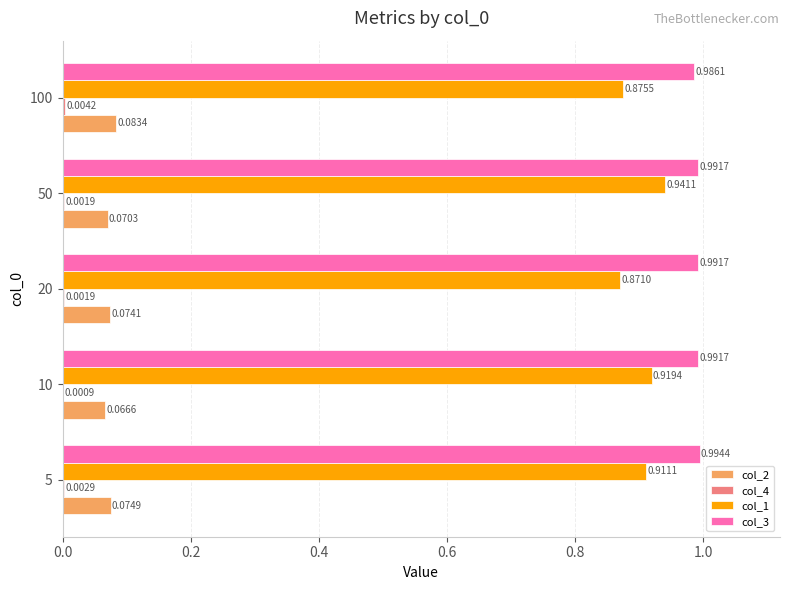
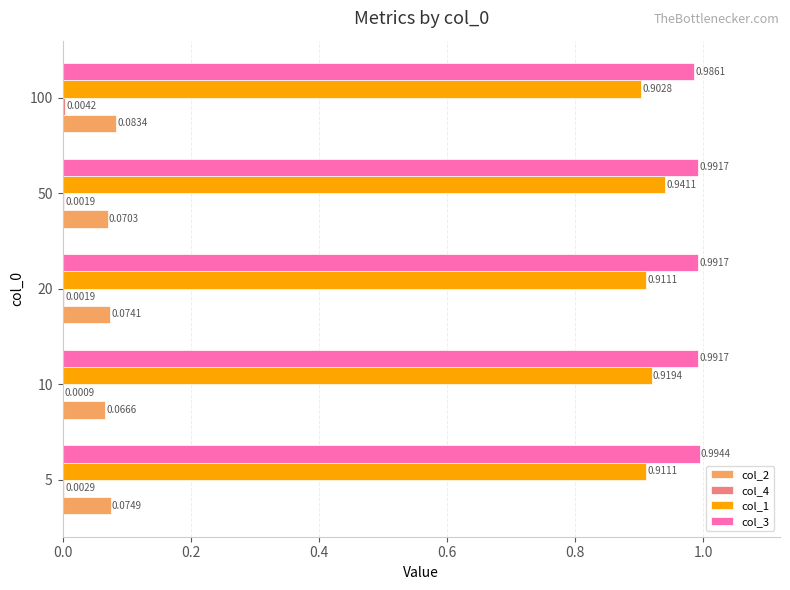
col_1, 100: 0.8755 -> 0.9028
col_1, 20: 0.8710 -> 0.9111
